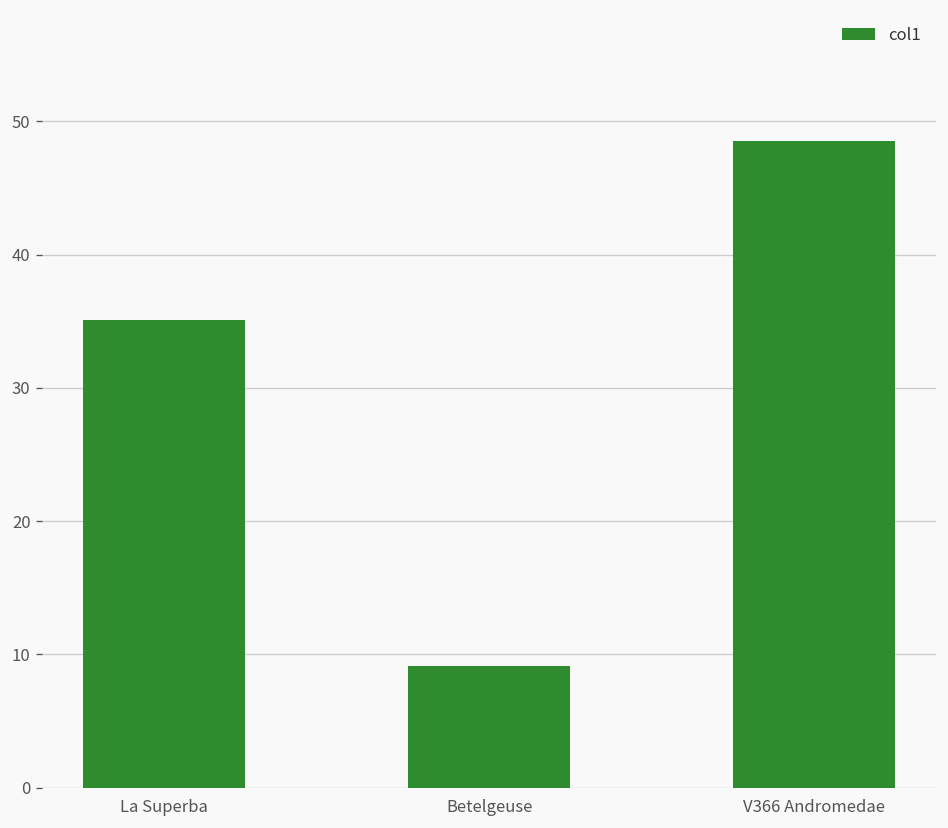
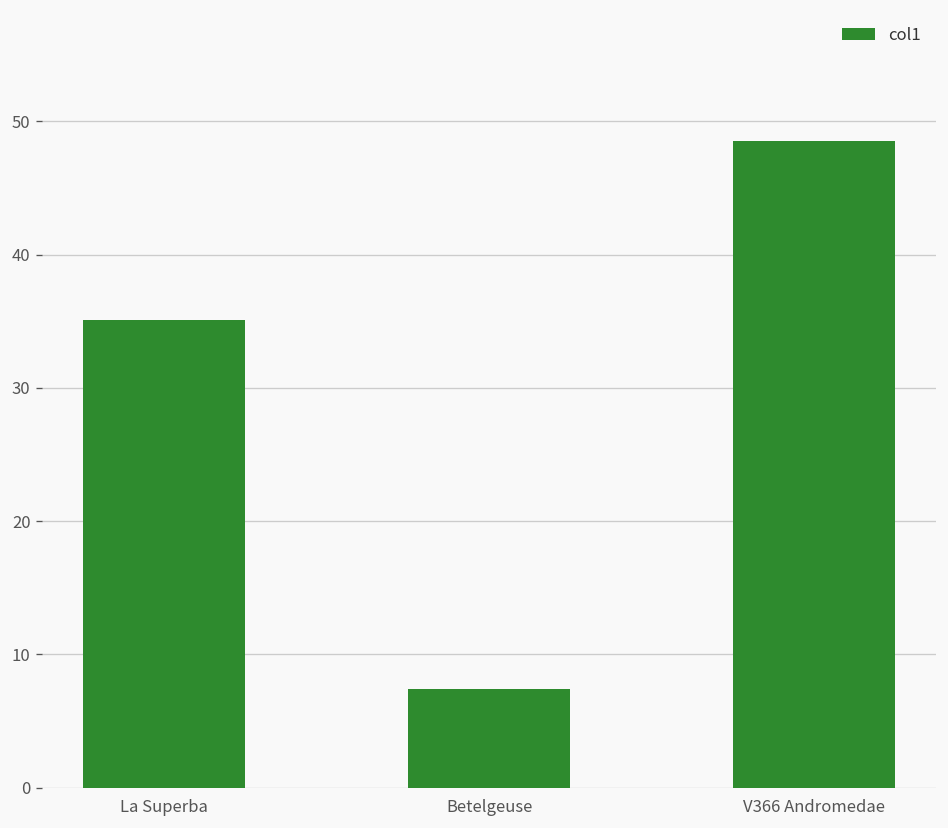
Betelgeuse: 9.1 -> 7.4
